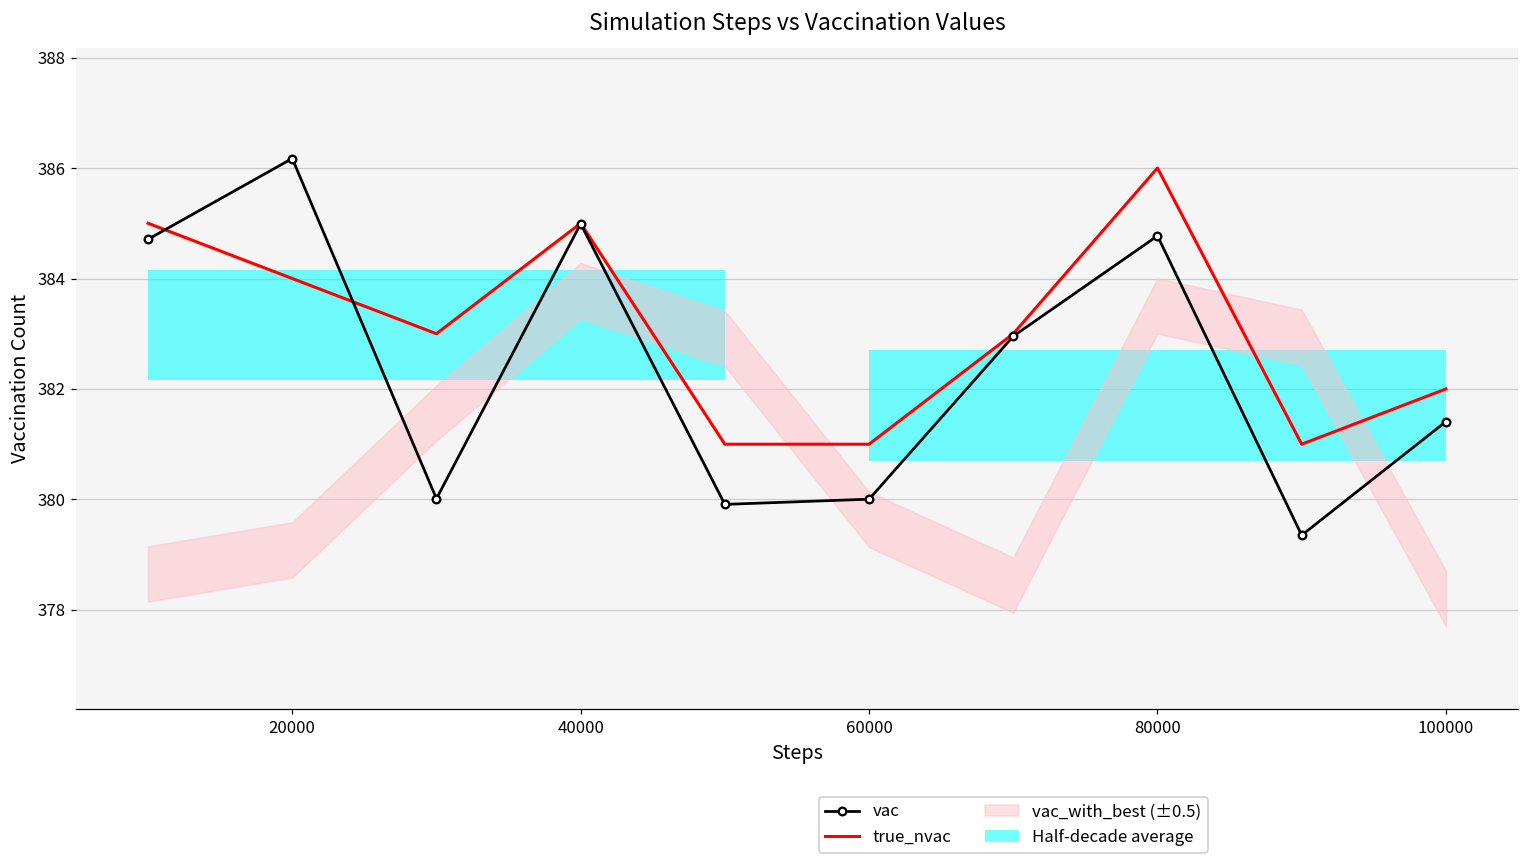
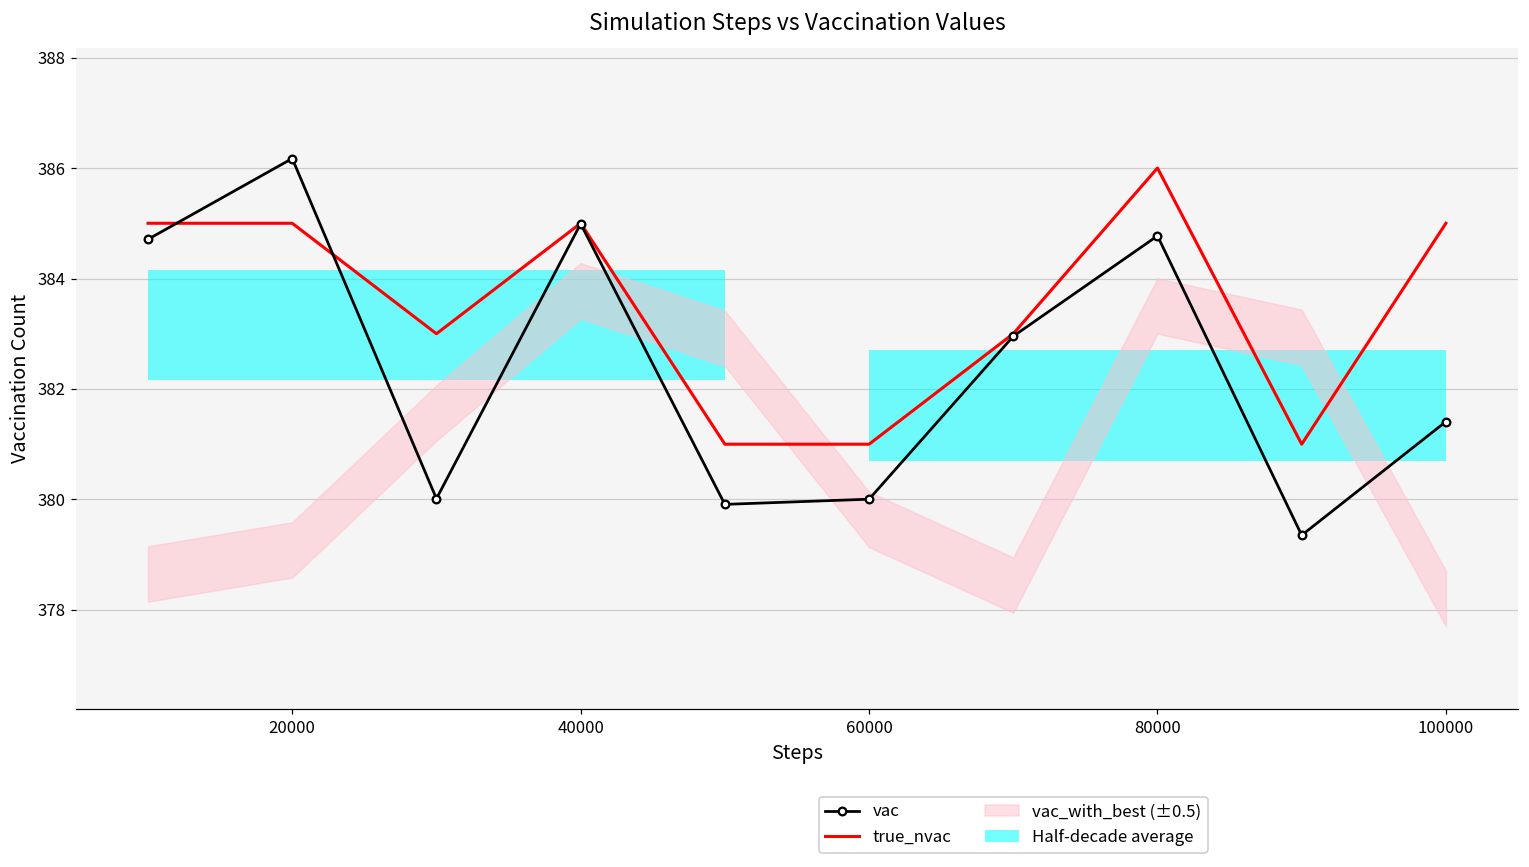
true_nvac, 20000: 384 -> 385
true_nvac, 100000: 382 -> 385
